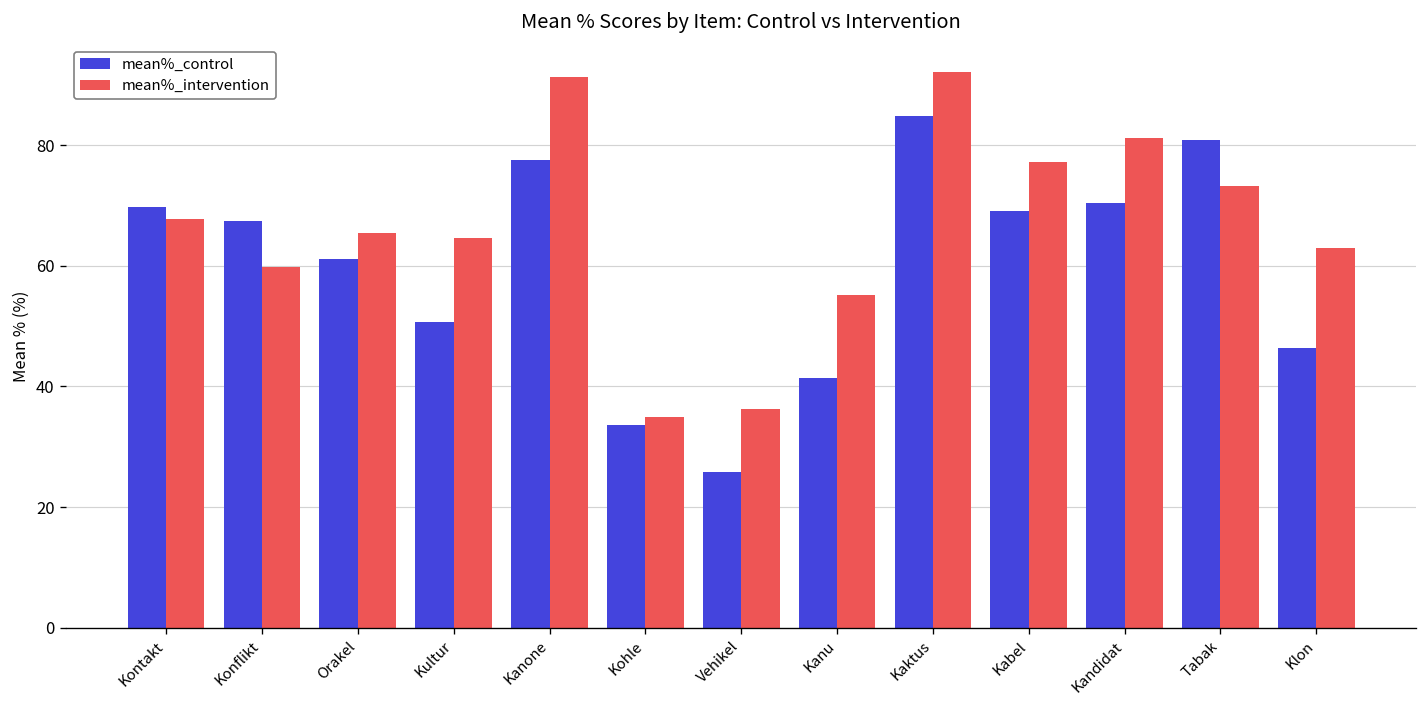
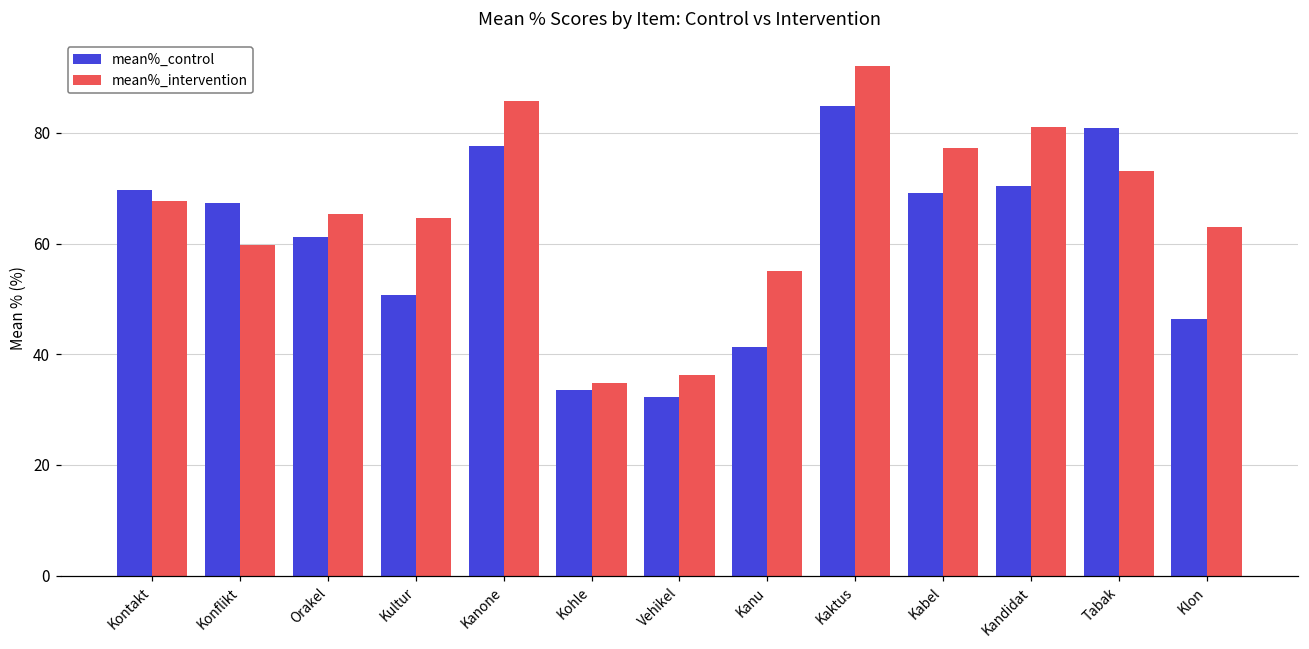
mean%_intervention, Kanone: 91 -> 86
mean%_control, Vehikel: 26 -> 32
